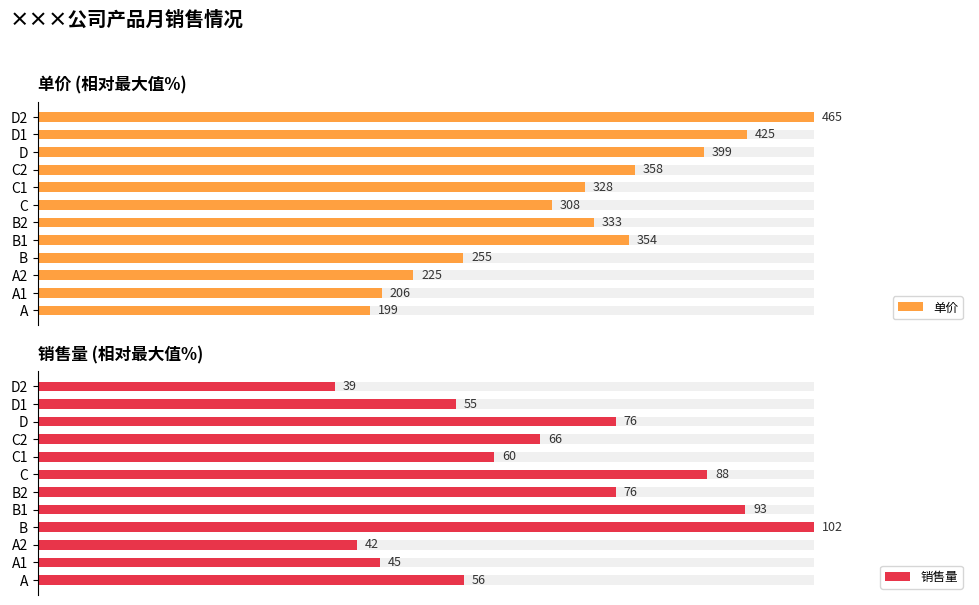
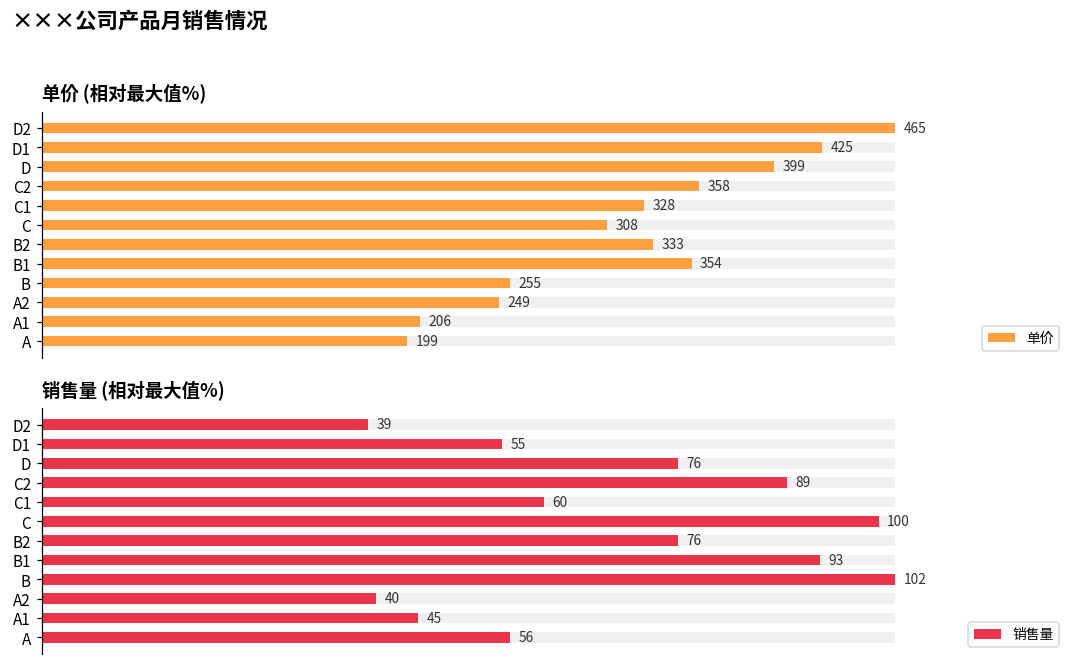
单价 (相对最大值%), 单价, A2: 225 -> 249
销售量 (相对最大值%), 销售量, C2: 66 -> 89
销售量 (相对最大值%), 销售量, C: 88 -> 100
销售量 (相对最大值%), 销售量, A2: 42 -> 40
